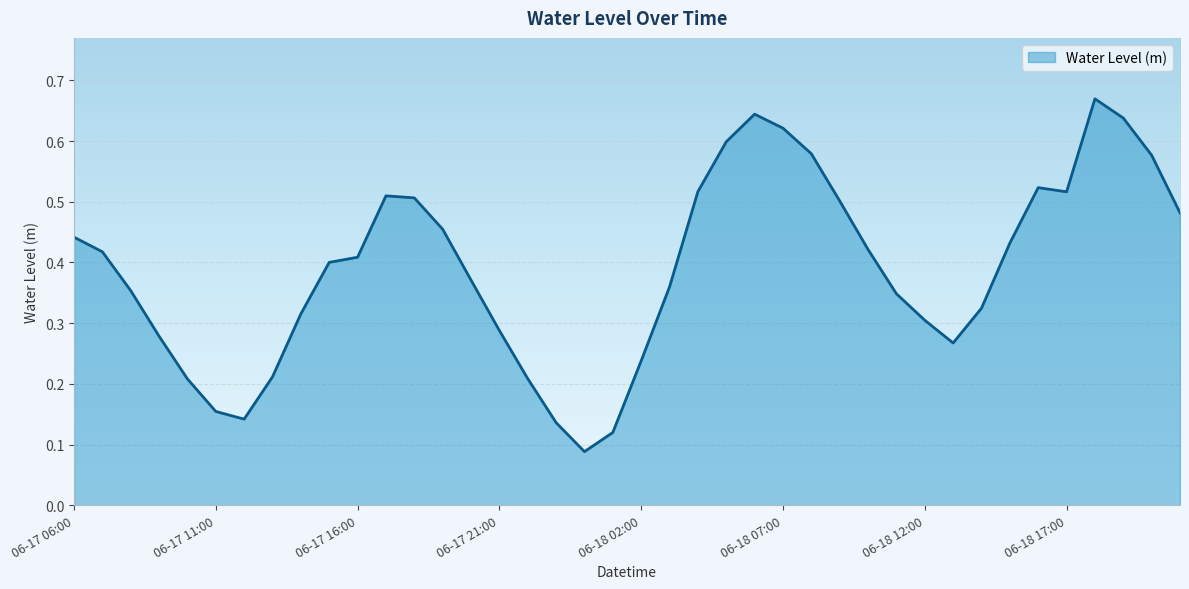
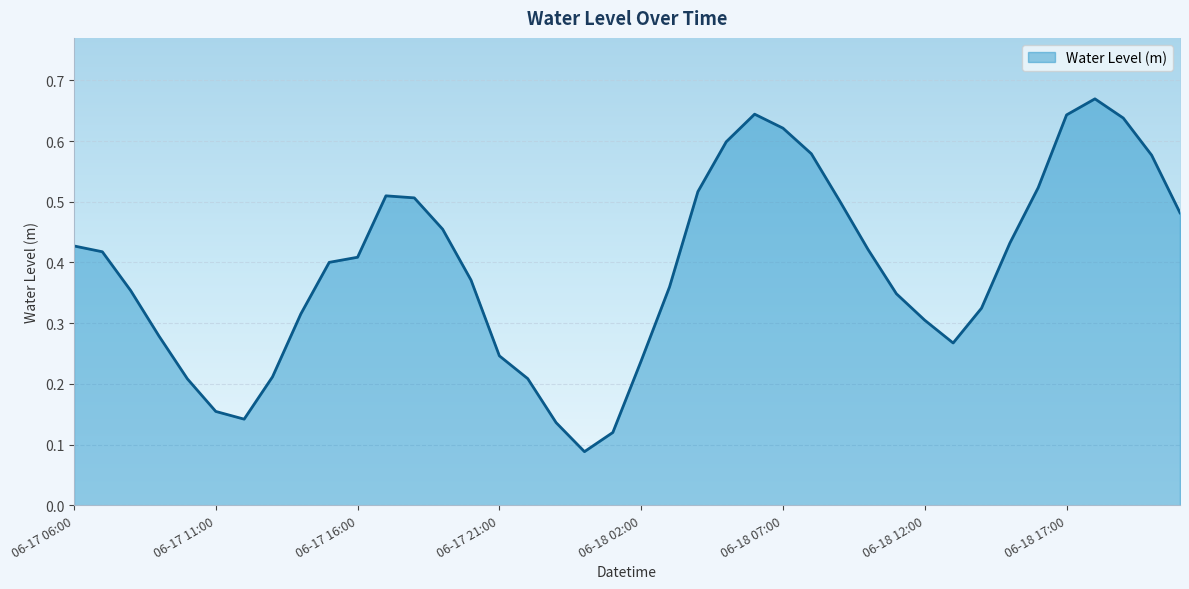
06-17 06:00: 0.44 -> 0.43
06-17 21:00: 0.29 -> 0.25
06-18 17:00: 0.52 -> 0.64
